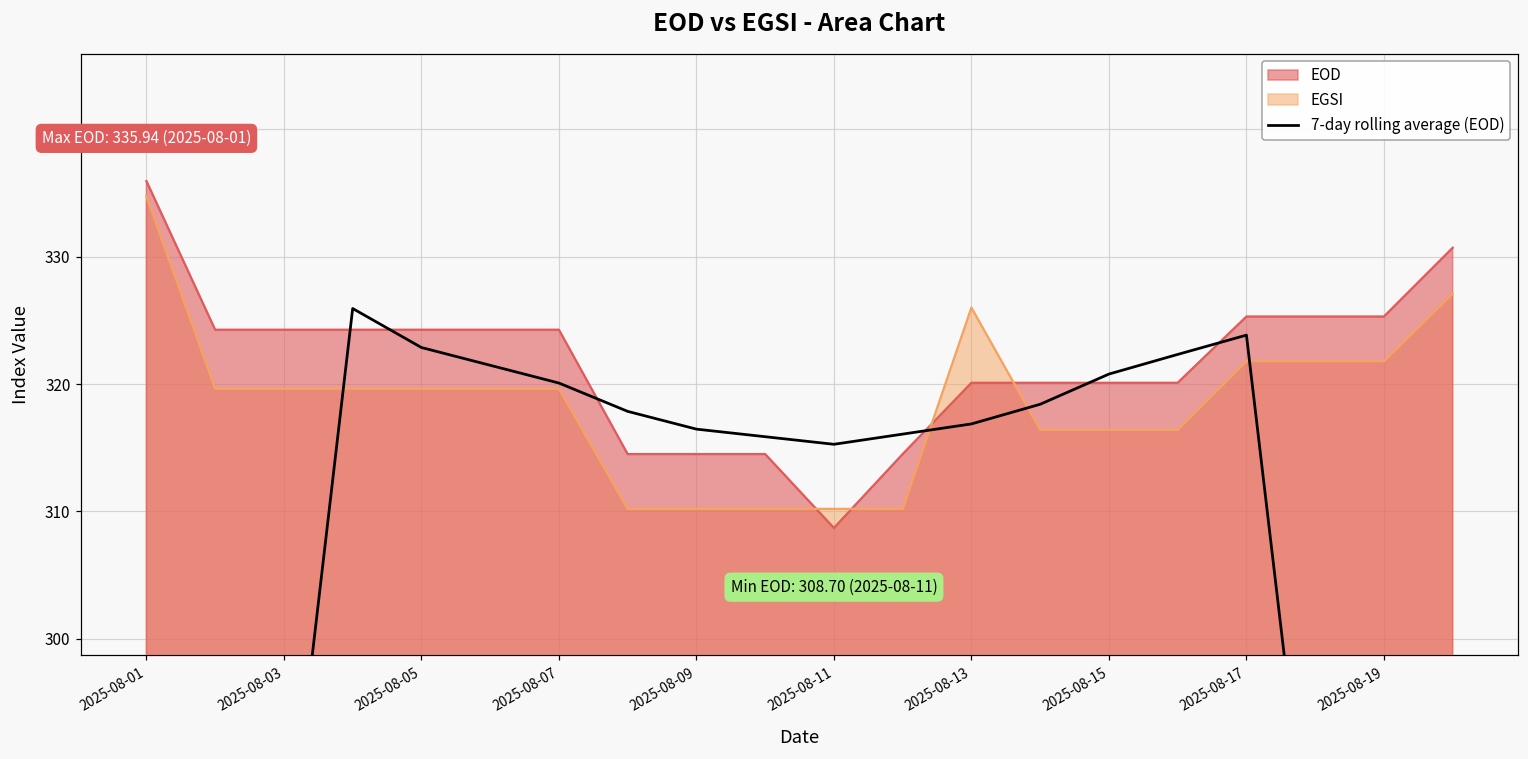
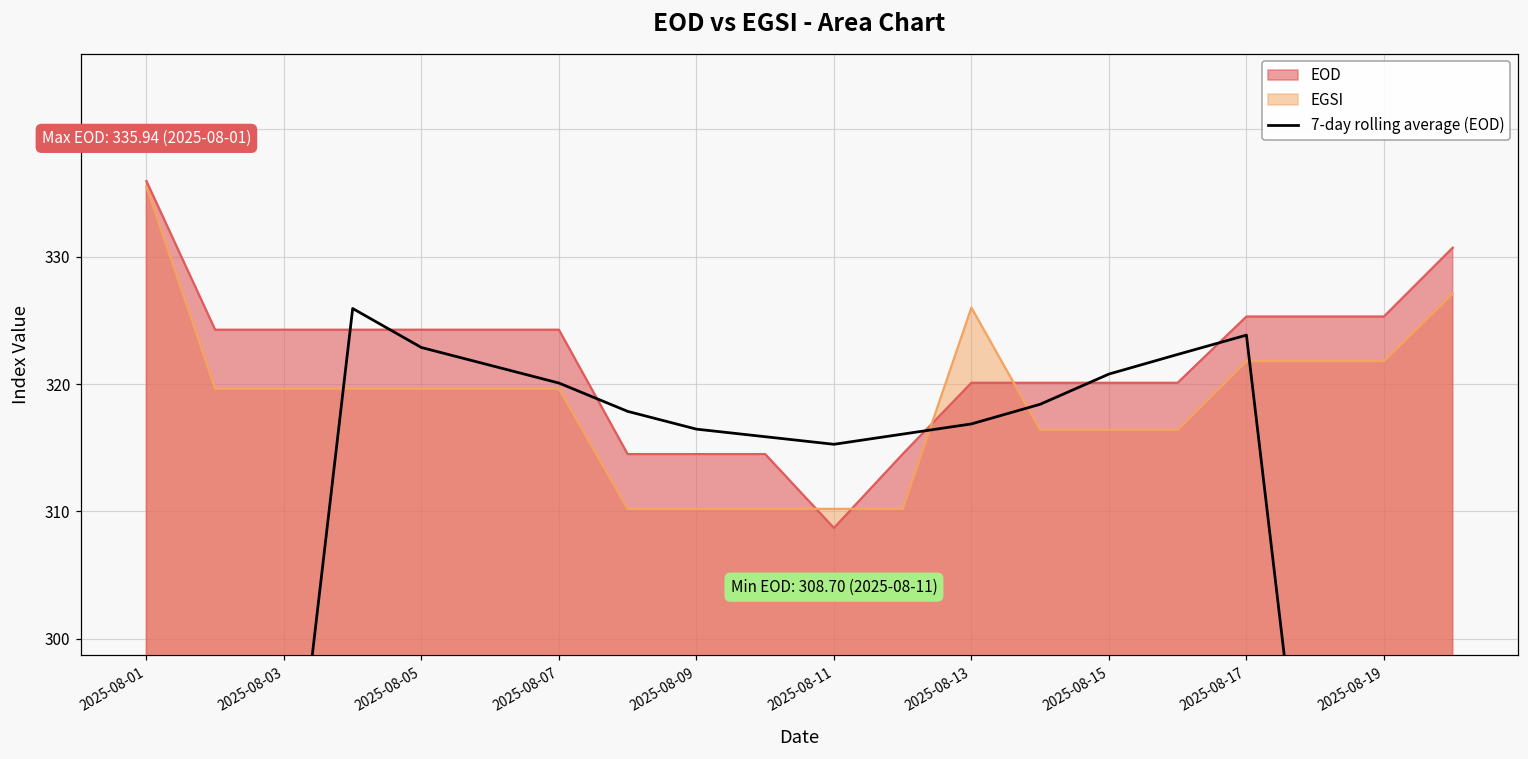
EGSI, 2025-08-01: 334.7 -> 335.5
